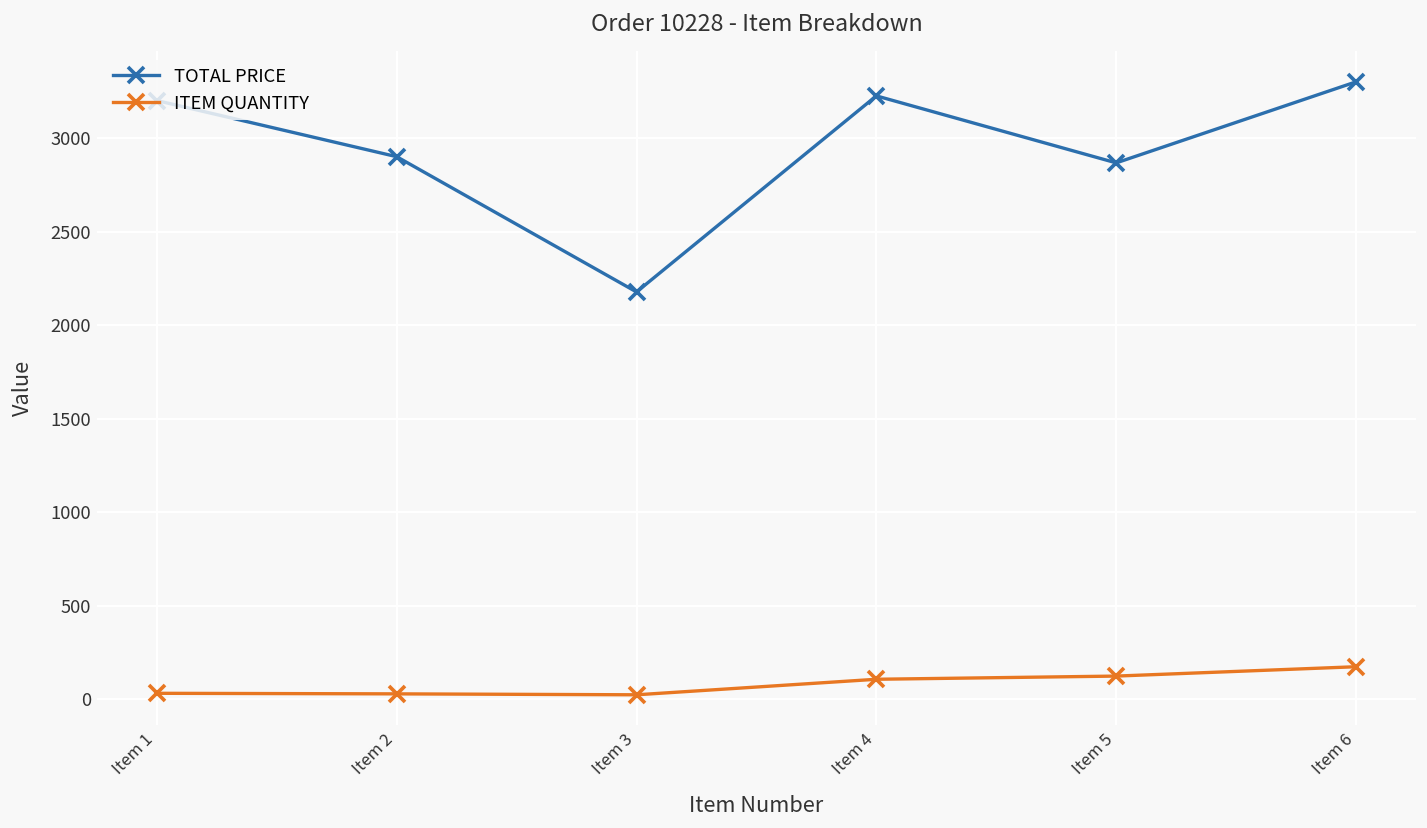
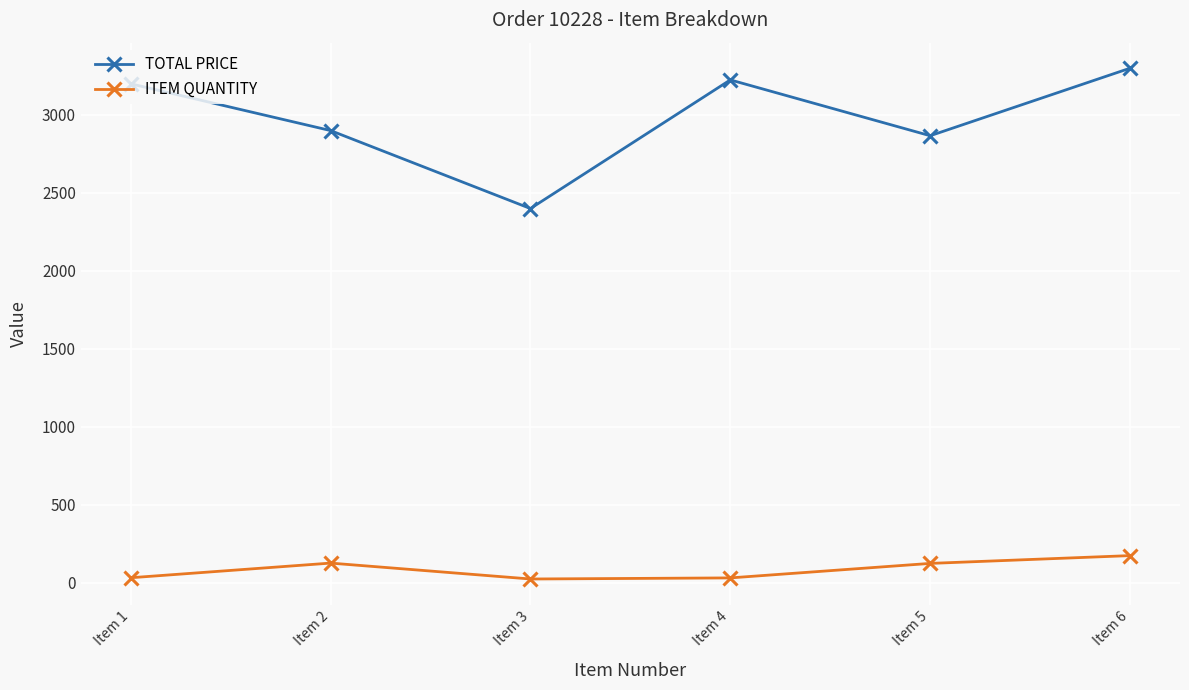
ITEM QUANTITY, Item 2: 30 -> 130
TOTAL PRICE, Item 3: 2180 -> 2400
ITEM QUANTITY, Item 4: 110 -> 30
